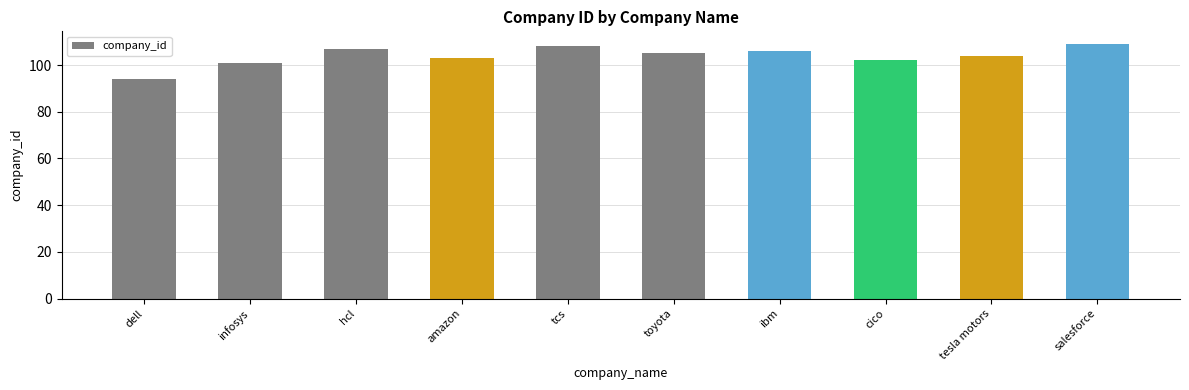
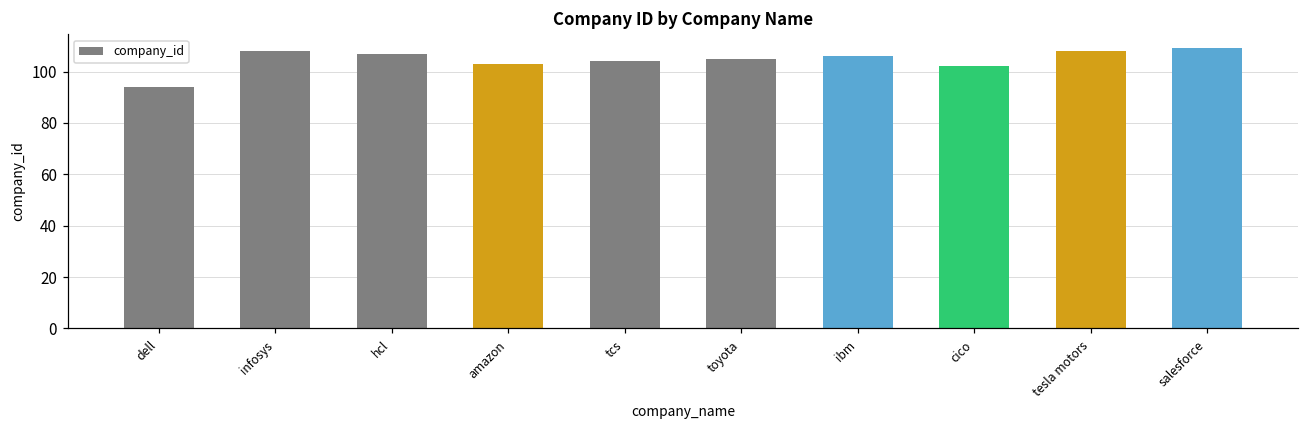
infosys: 101 -> 108
tcs: 108 -> 104
tesla motors: 104 -> 108
